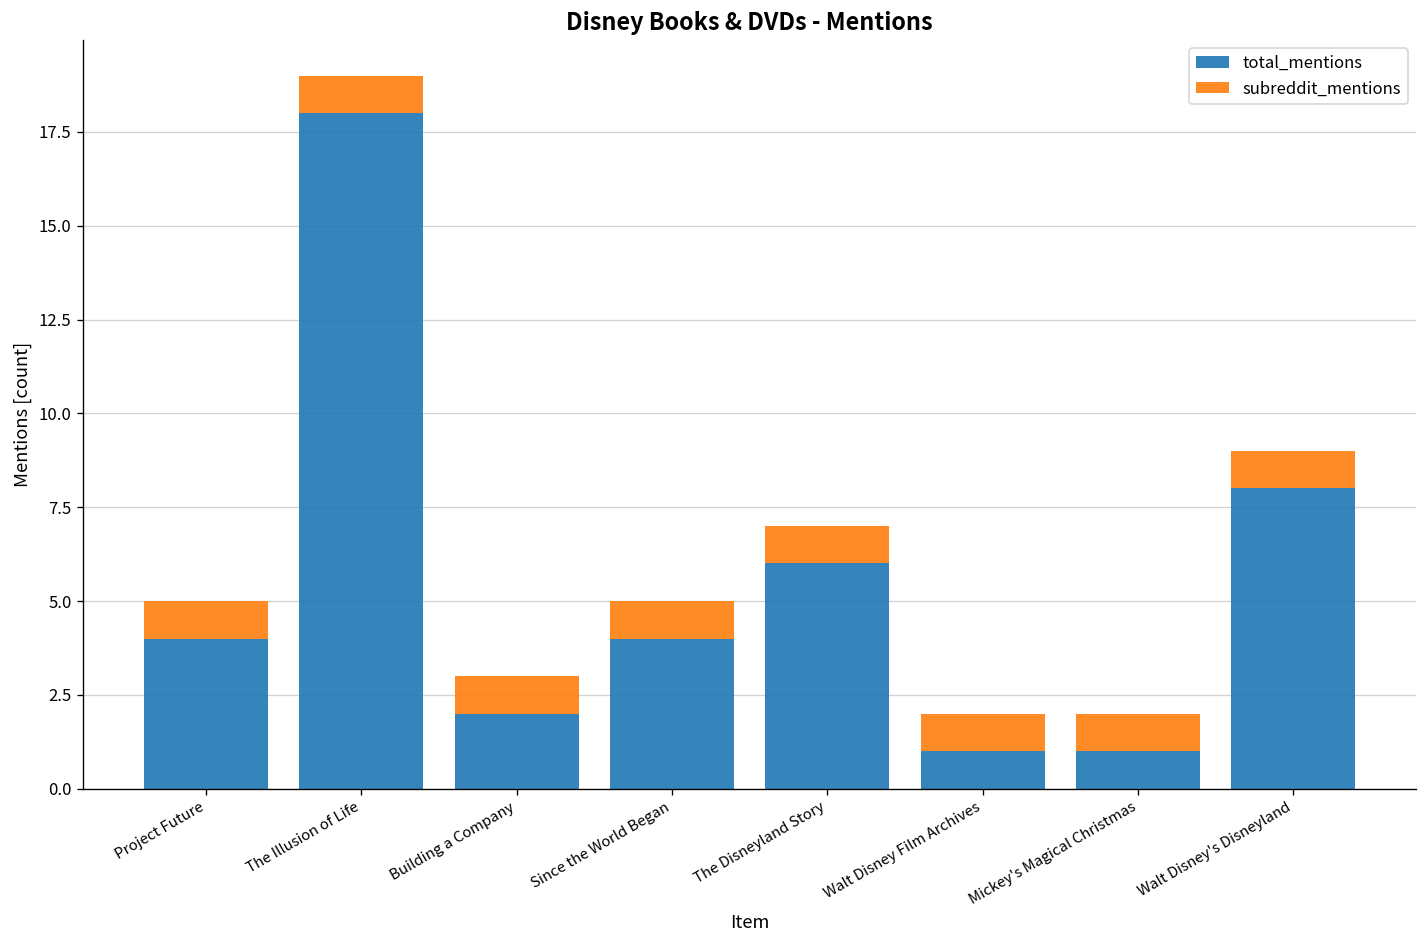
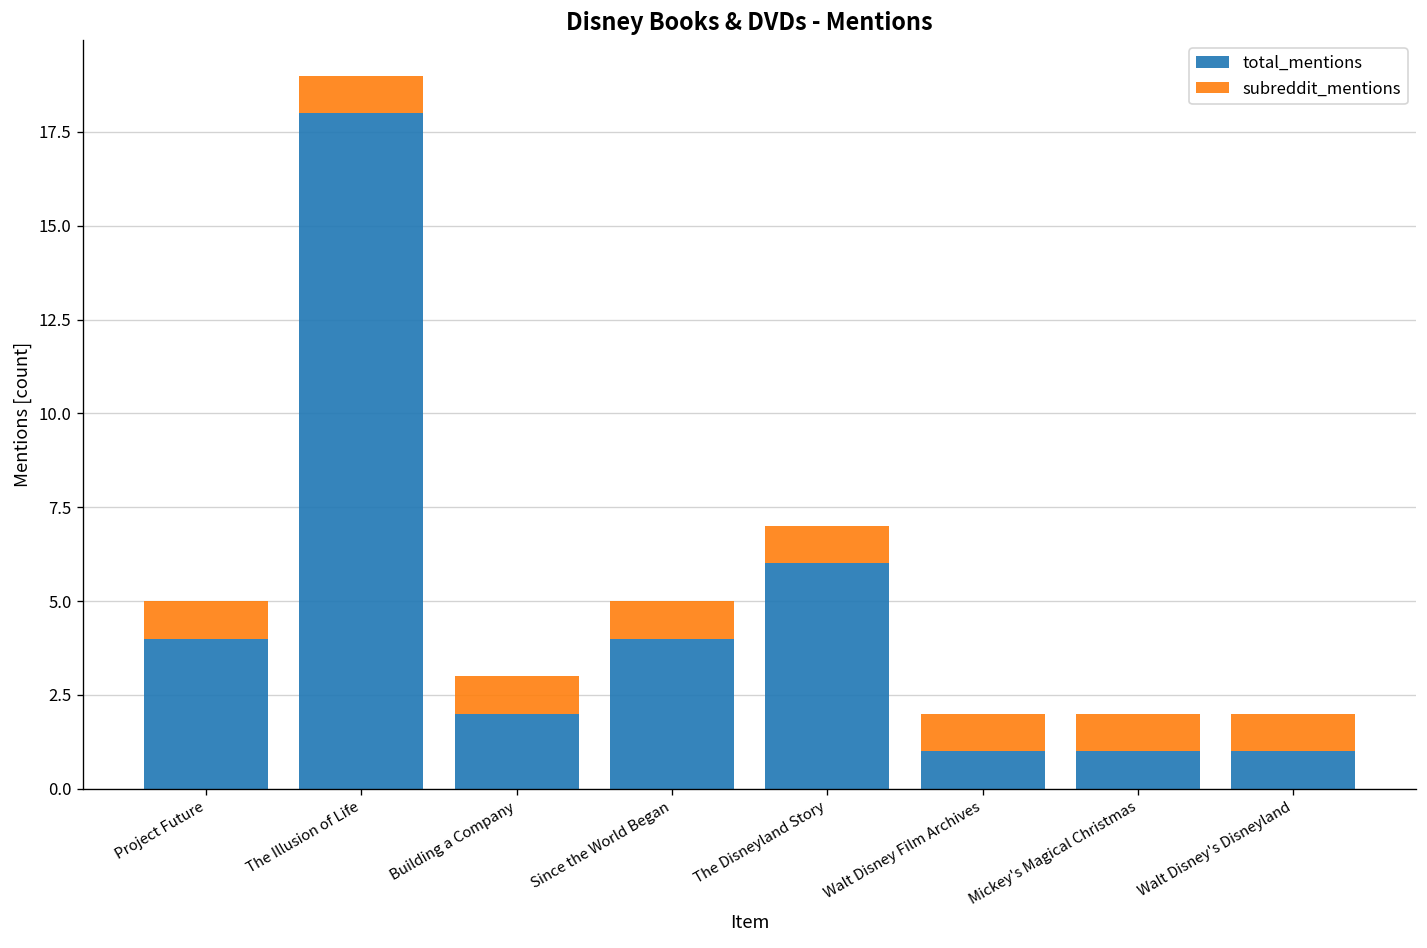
total_mentions, Walt Disney's Disneyland: 8 -> 1
